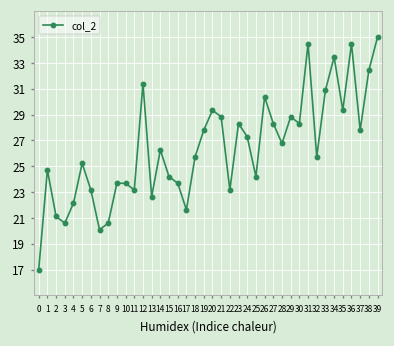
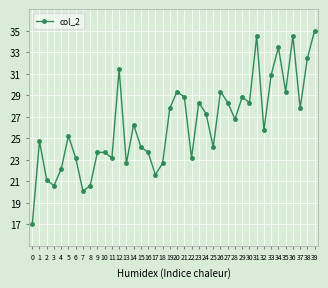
18: 25.7 -> 22.7
26: 30.4 -> 29.3
